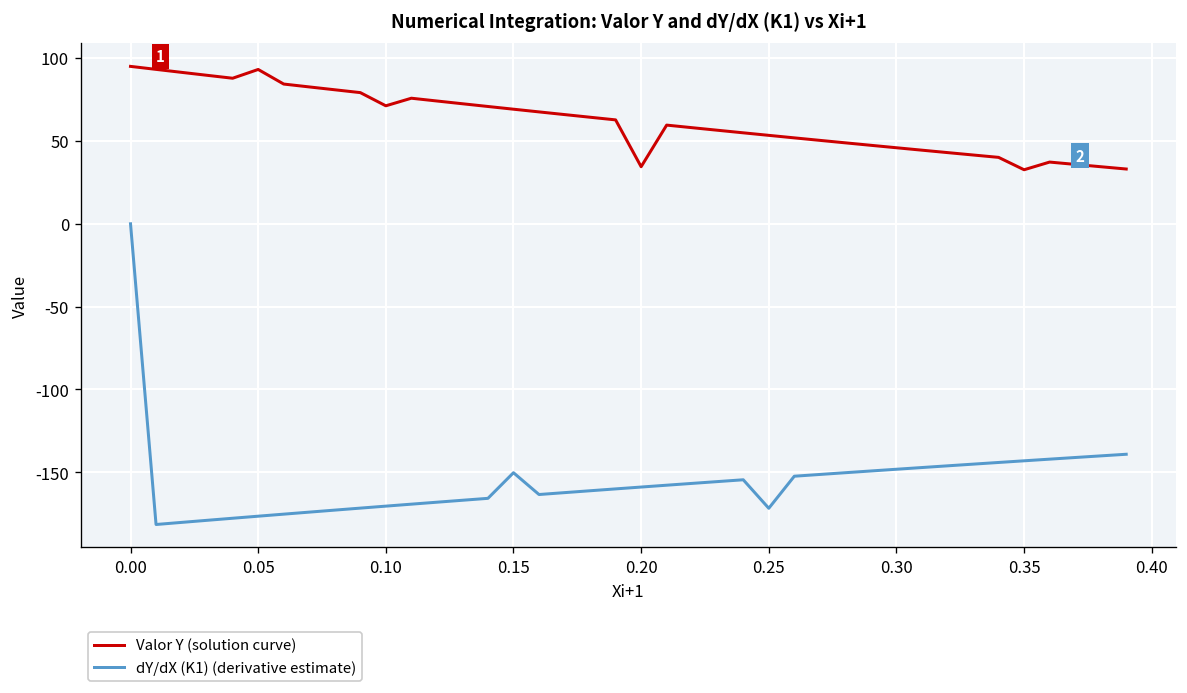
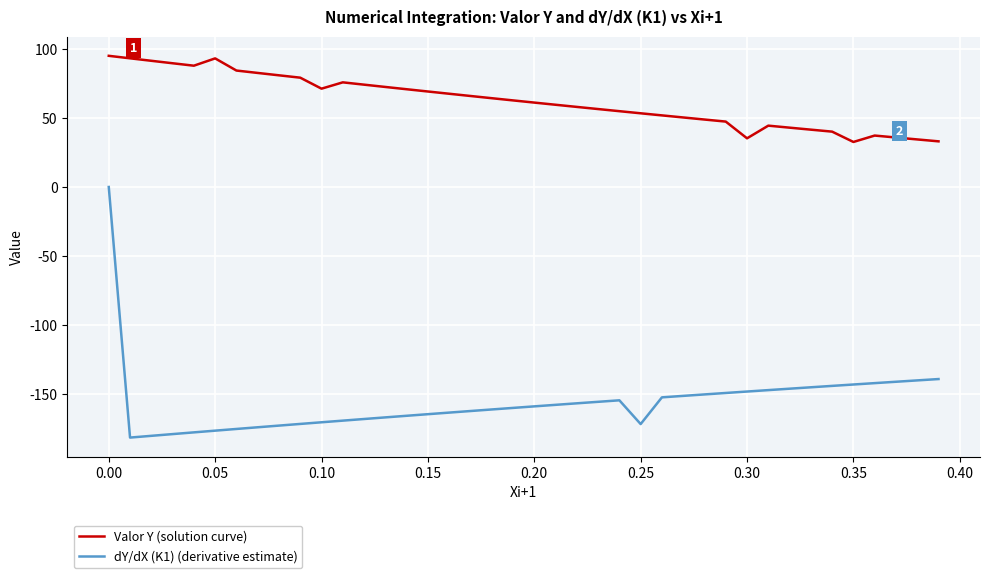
dY/dX (K1) (derivative estimate), 0.15: -150 -> -165
Valor Y (solution curve), 0.20: 34 -> 61
Valor Y (solution curve), 0.30: 46 -> 35
